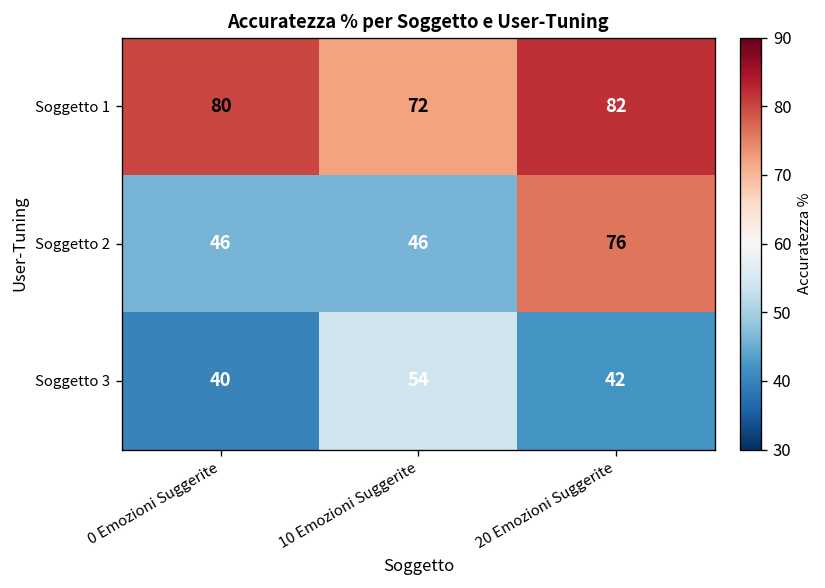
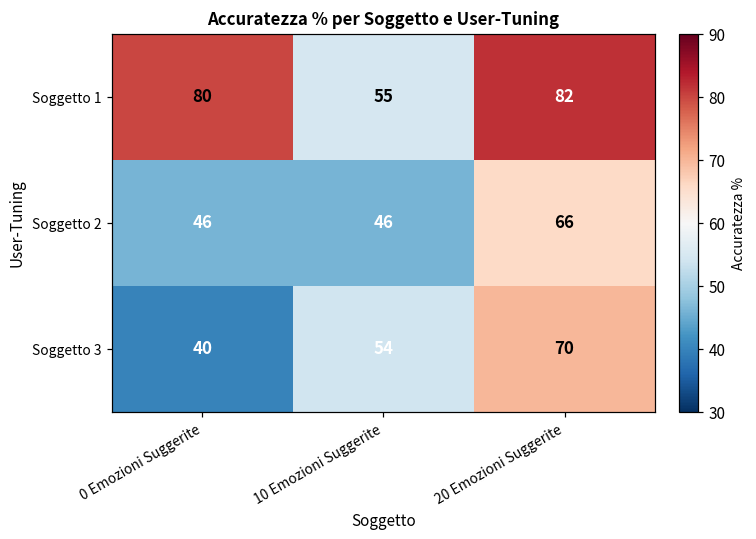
Soggetto 1, 10 Emozioni Suggerite: 72 -> 55
Soggetto 2, 20 Emozioni Suggerite: 76 -> 66
Soggetto 3, 20 Emozioni Suggerite: 42 -> 70
